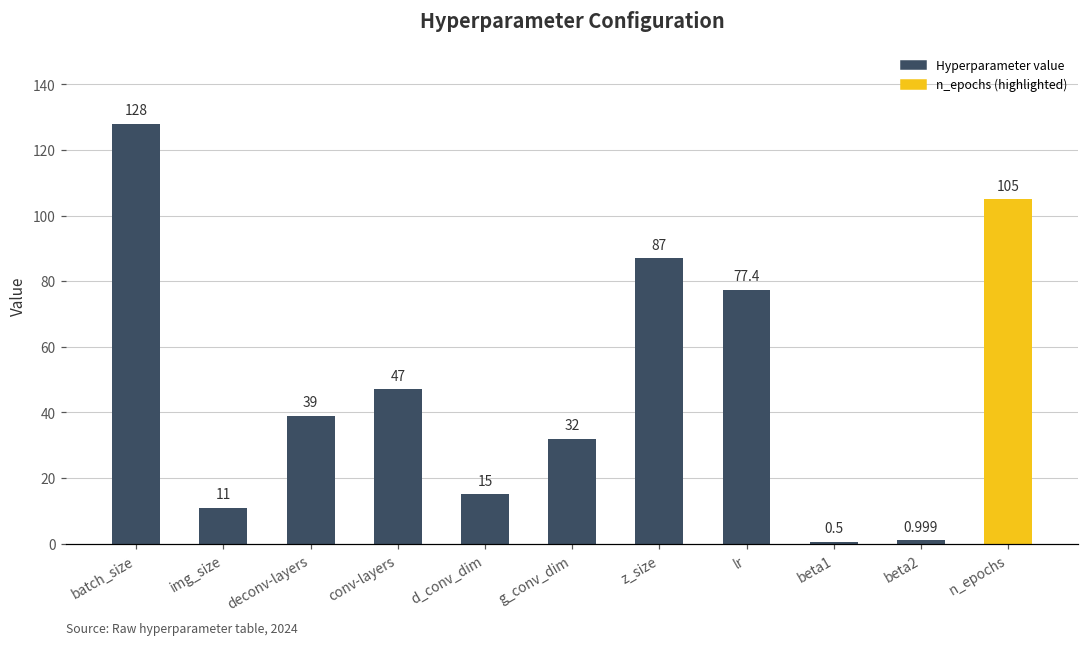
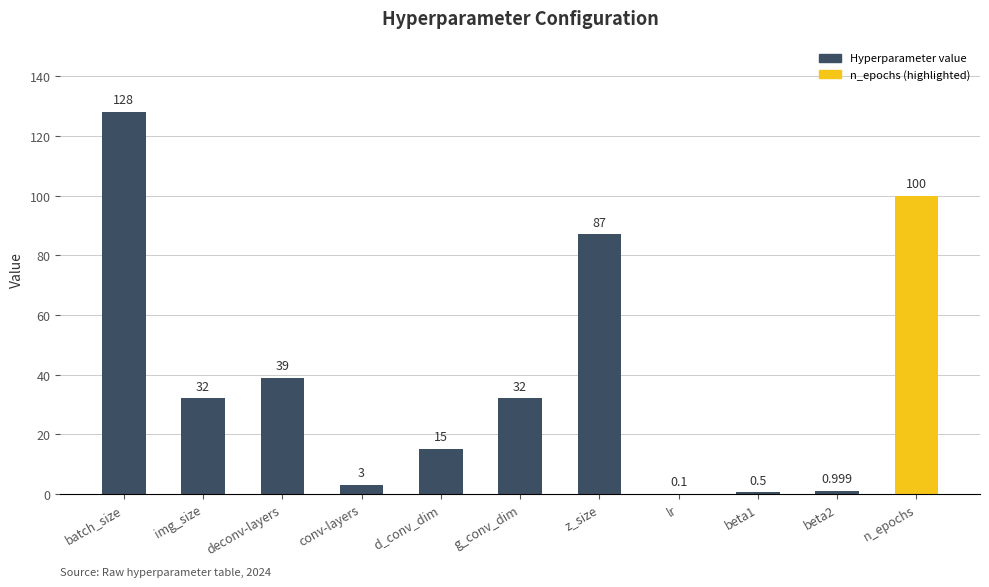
img_size: 11 -> 32
conv-layers: 47 -> 3
lr: 77.4 -> 0.1
n_epochs: 105 -> 100
